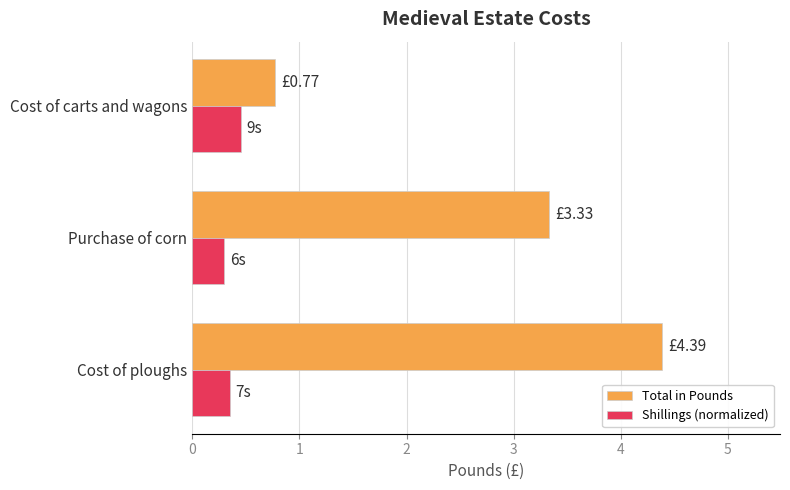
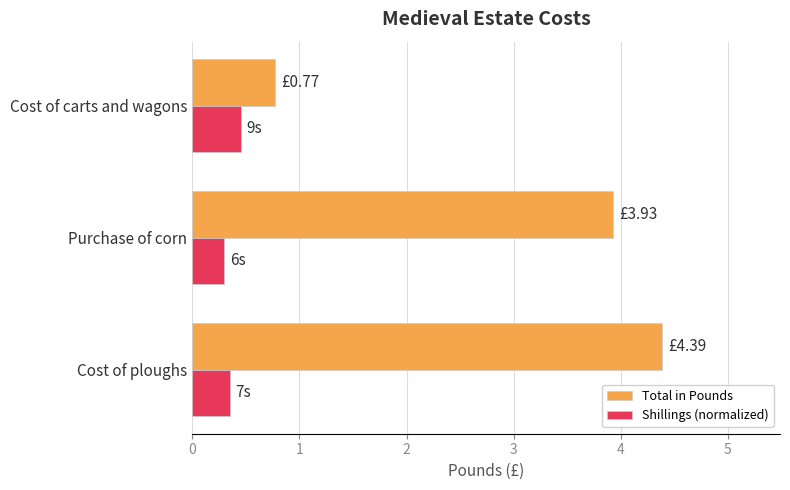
Total in Pounds, Purchase of corn: £3.33 -> £3.93
